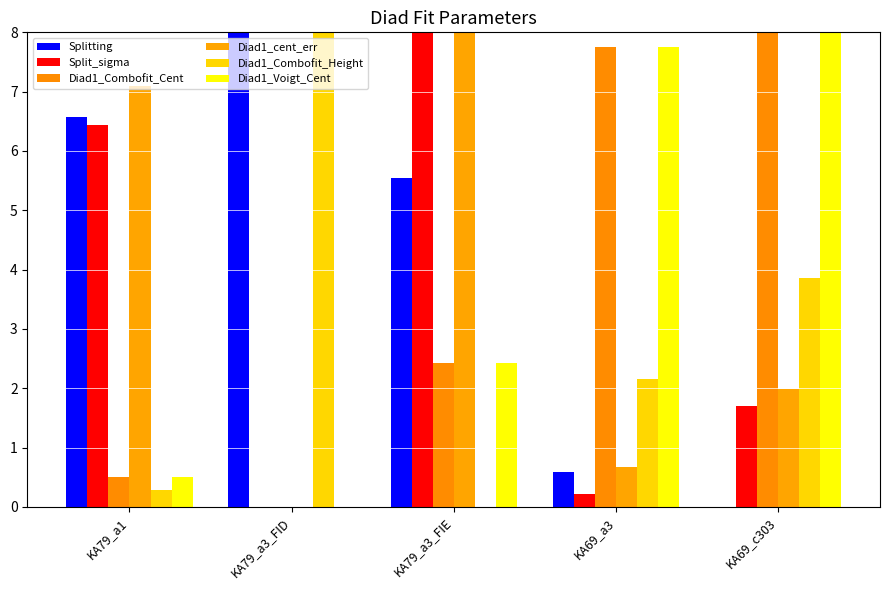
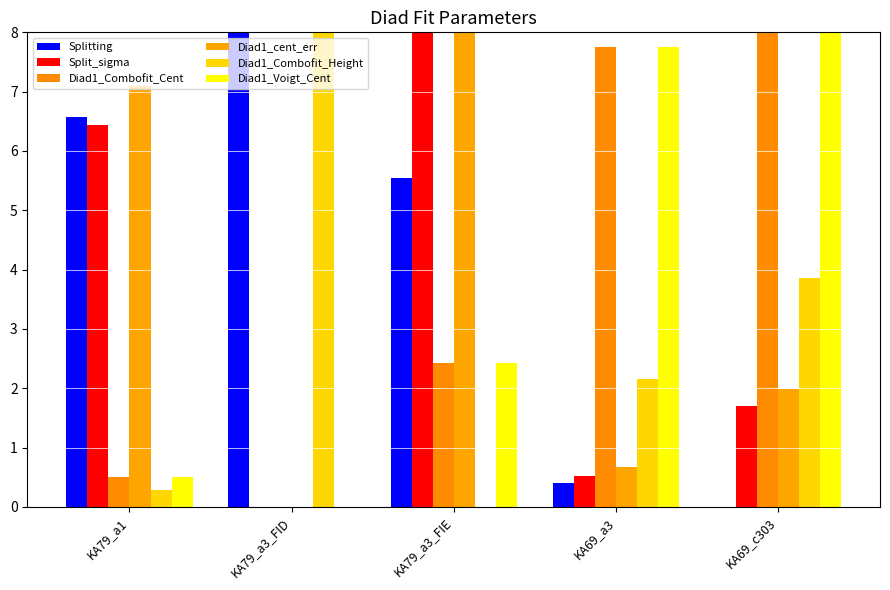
Splitting, KA69_a3: 0.6 -> 0.4
Split_sigma, KA69_a3: 0.2 -> 0.5
